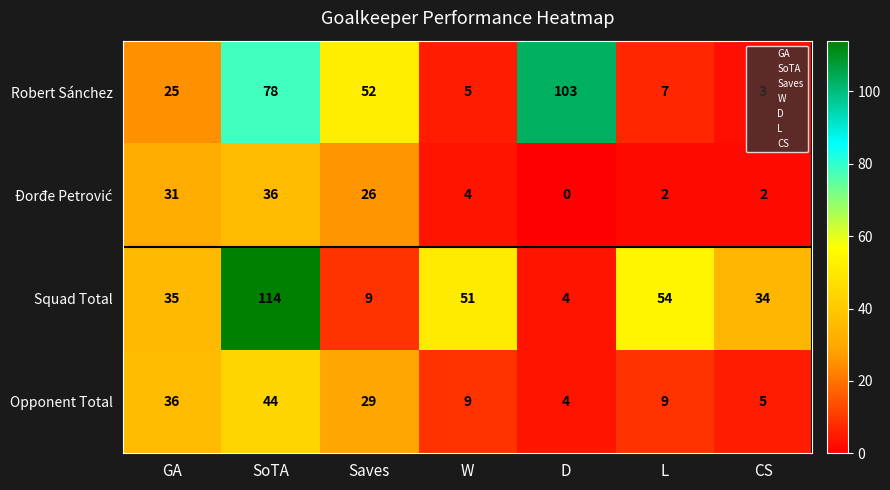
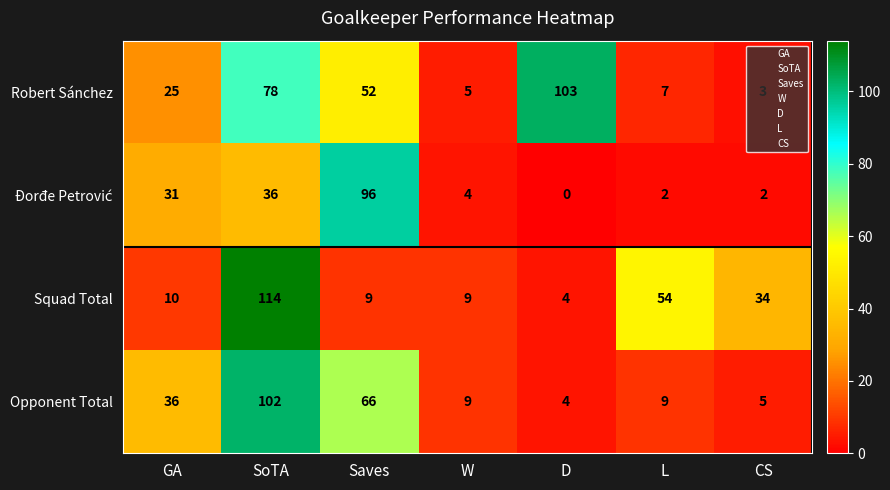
Đorđe Petrović, Saves: 26 -> 96
Squad Total, GA: 35 -> 10
Squad Total, W: 51 -> 9
Opponent Total, SoTA: 44 -> 102
Opponent Total, Saves: 29 -> 66
